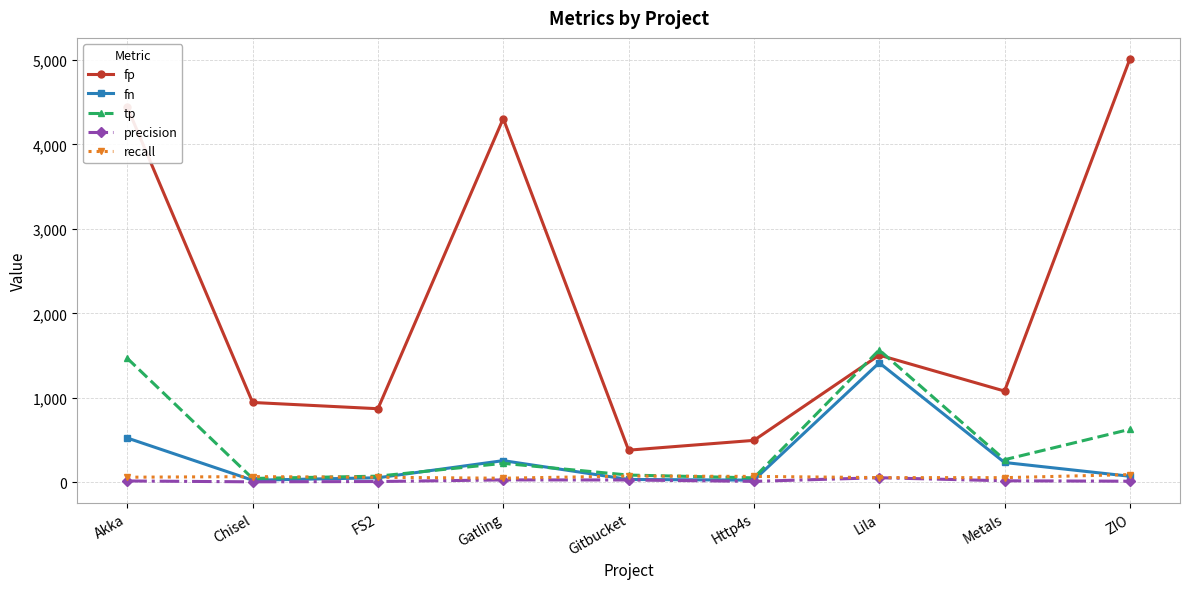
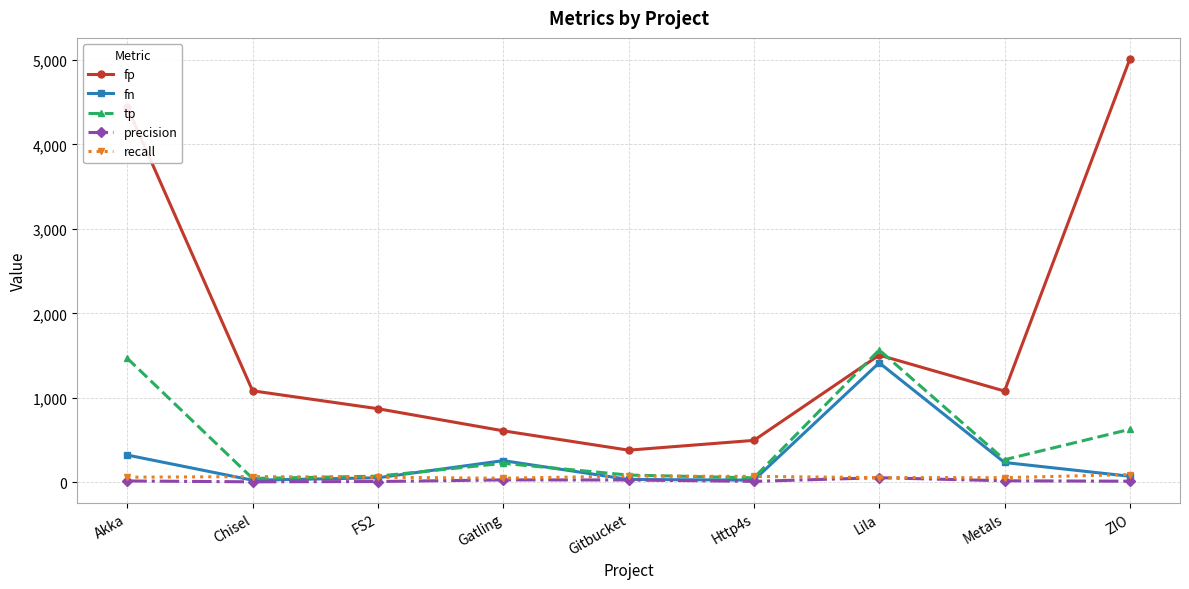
fn, Akka: 500 -> 300
fp, Chisel: 900 -> 1,100
fp, Gatling: 4,300 -> 600
